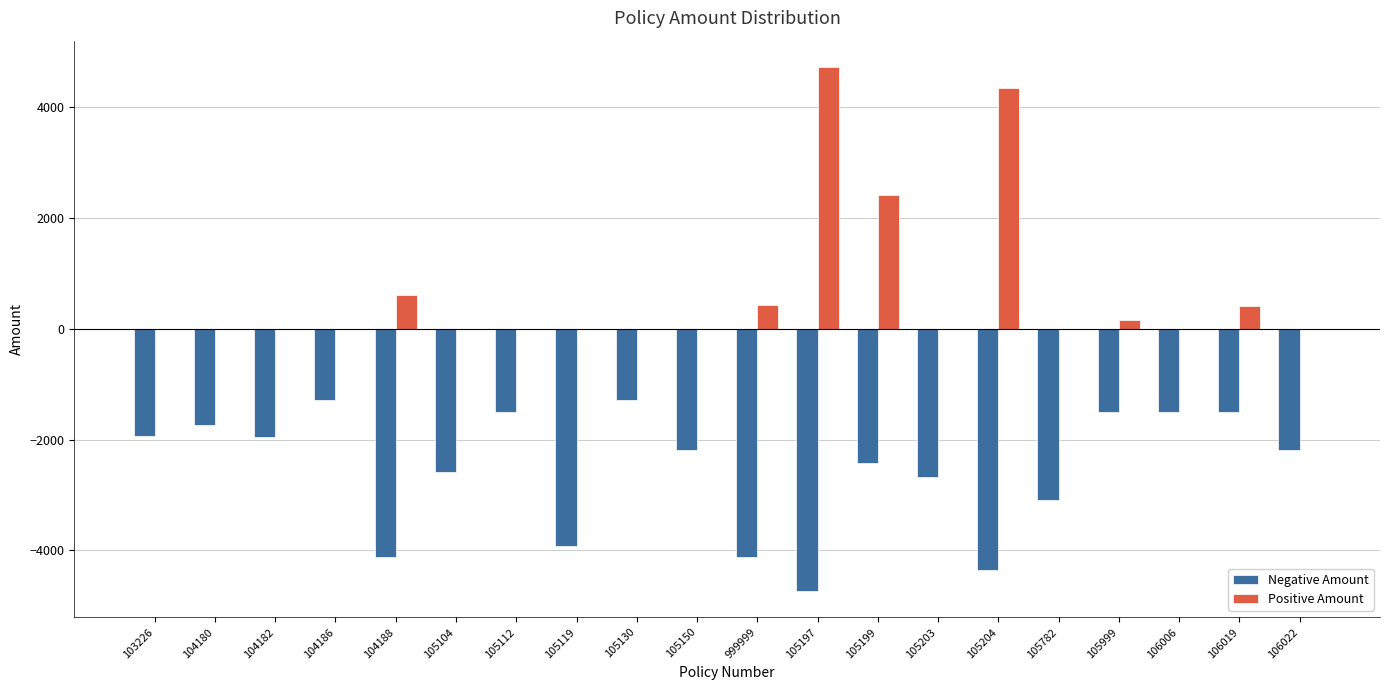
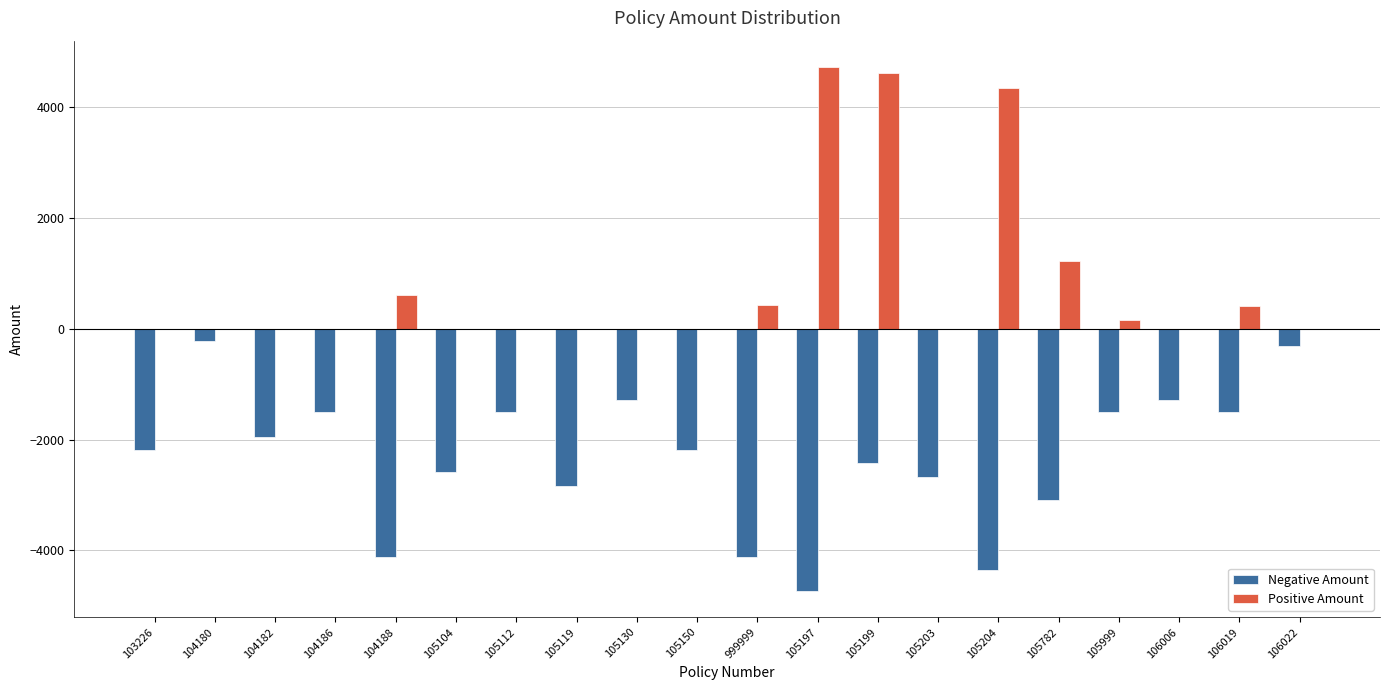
Negative Amount, 103226: -1900 -> -2200
Negative Amount, 104180: -1700 -> -200
Negative Amount, 104186: -1300 -> -1500
Negative Amount, 105119: -3900 -> -2800
Positive Amount, 105199: 2400 -> 4600
Positive Amount, 105782: 0 -> 1200
Negative Amount, 106006: -1500 -> -1300
Negative Amount, 106022: -2200 -> -300
